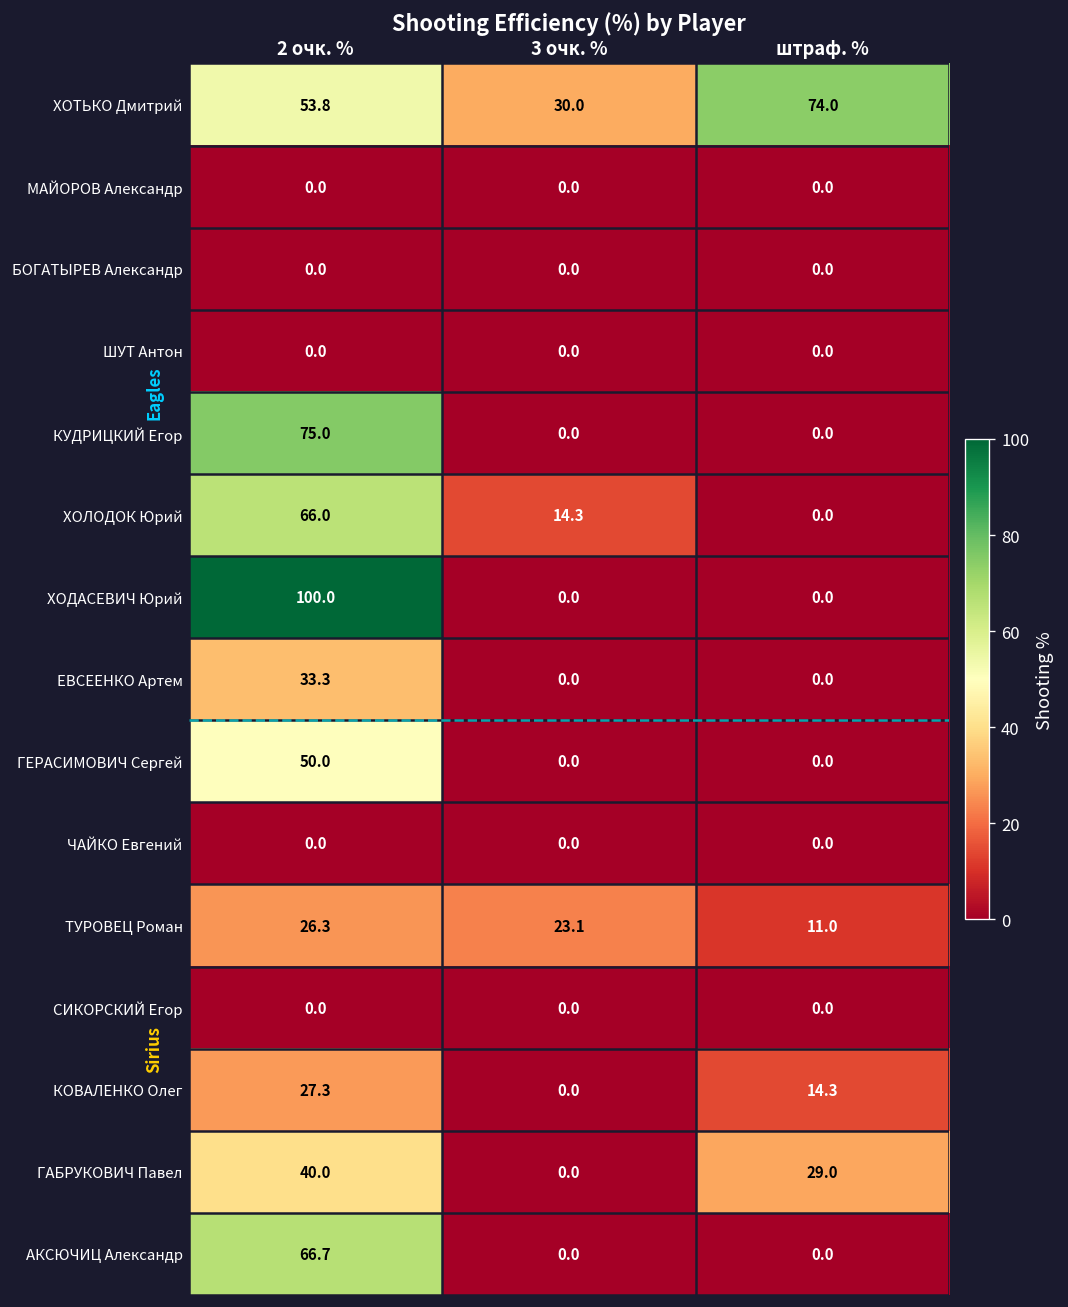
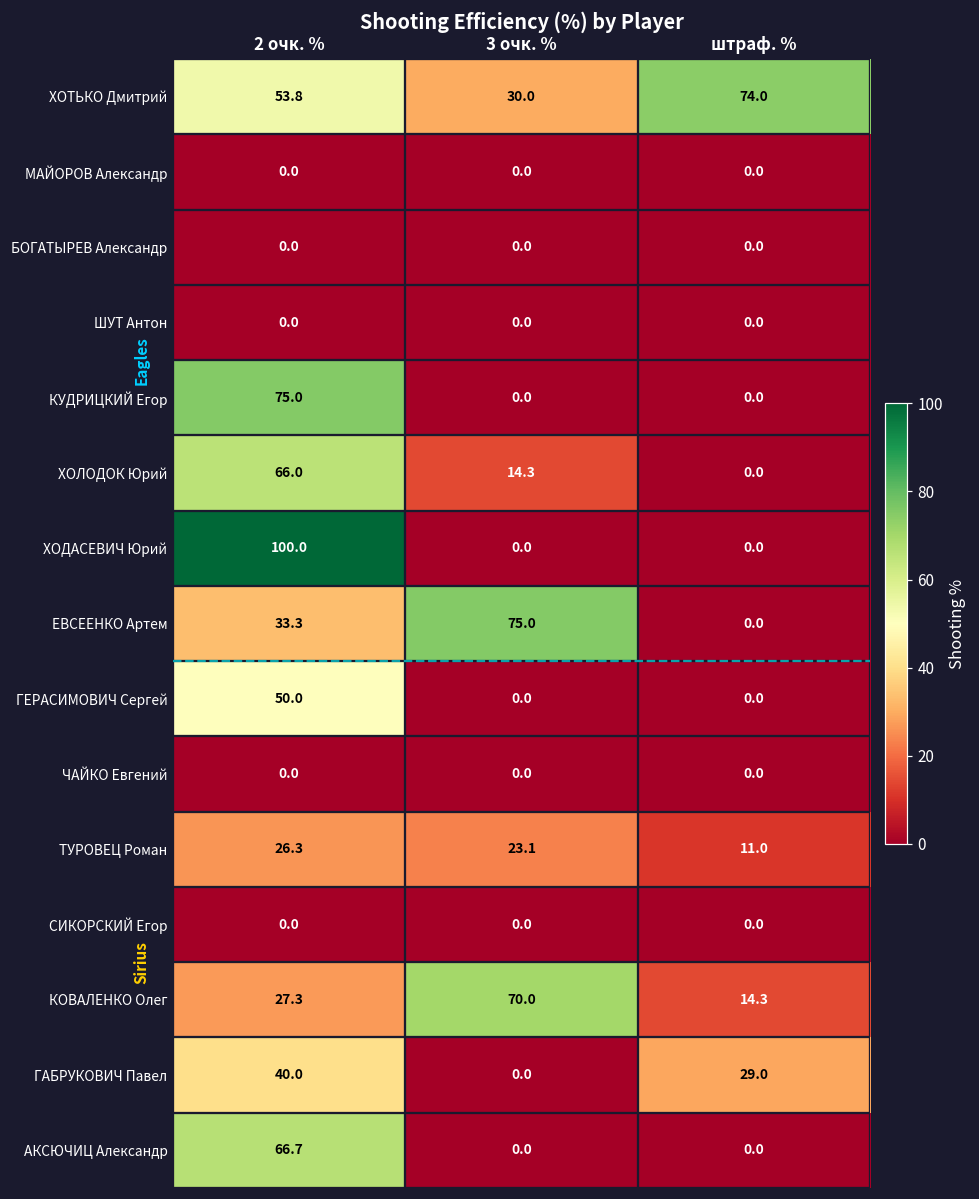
ЕВСЕЕНКО Артем, 3 очк. %: 0.0 -> 75.0
КОВАЛЕНКО Олег, 3 очк. %: 0.0 -> 70.0
